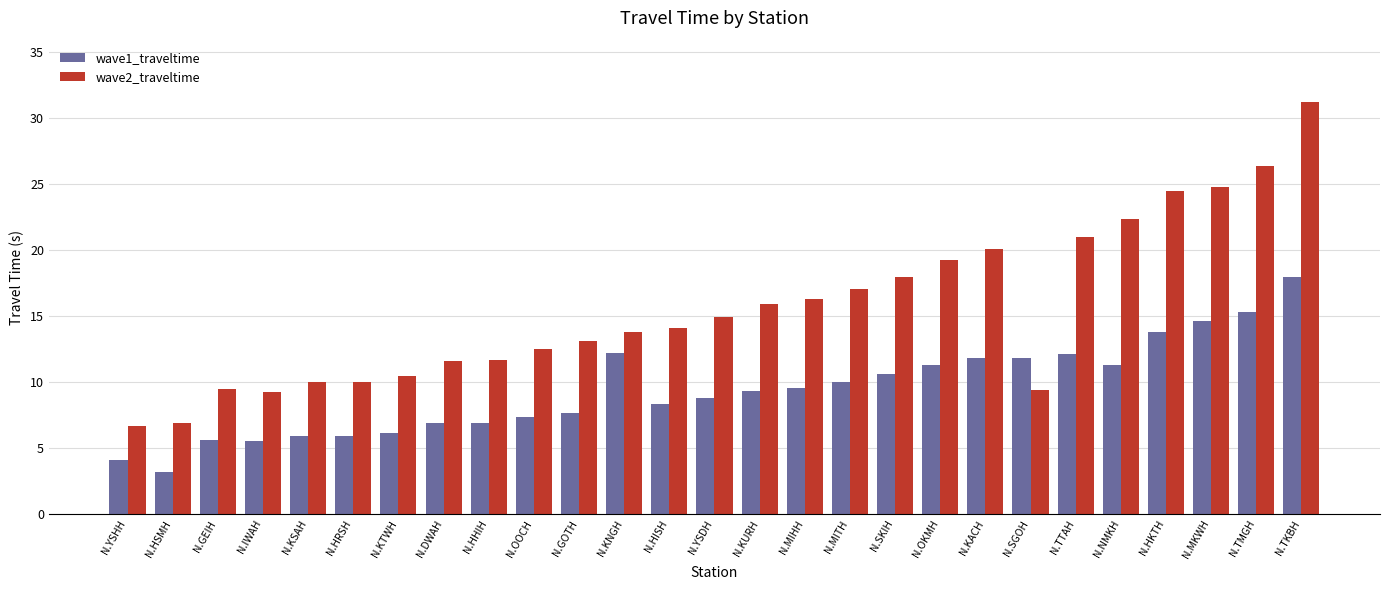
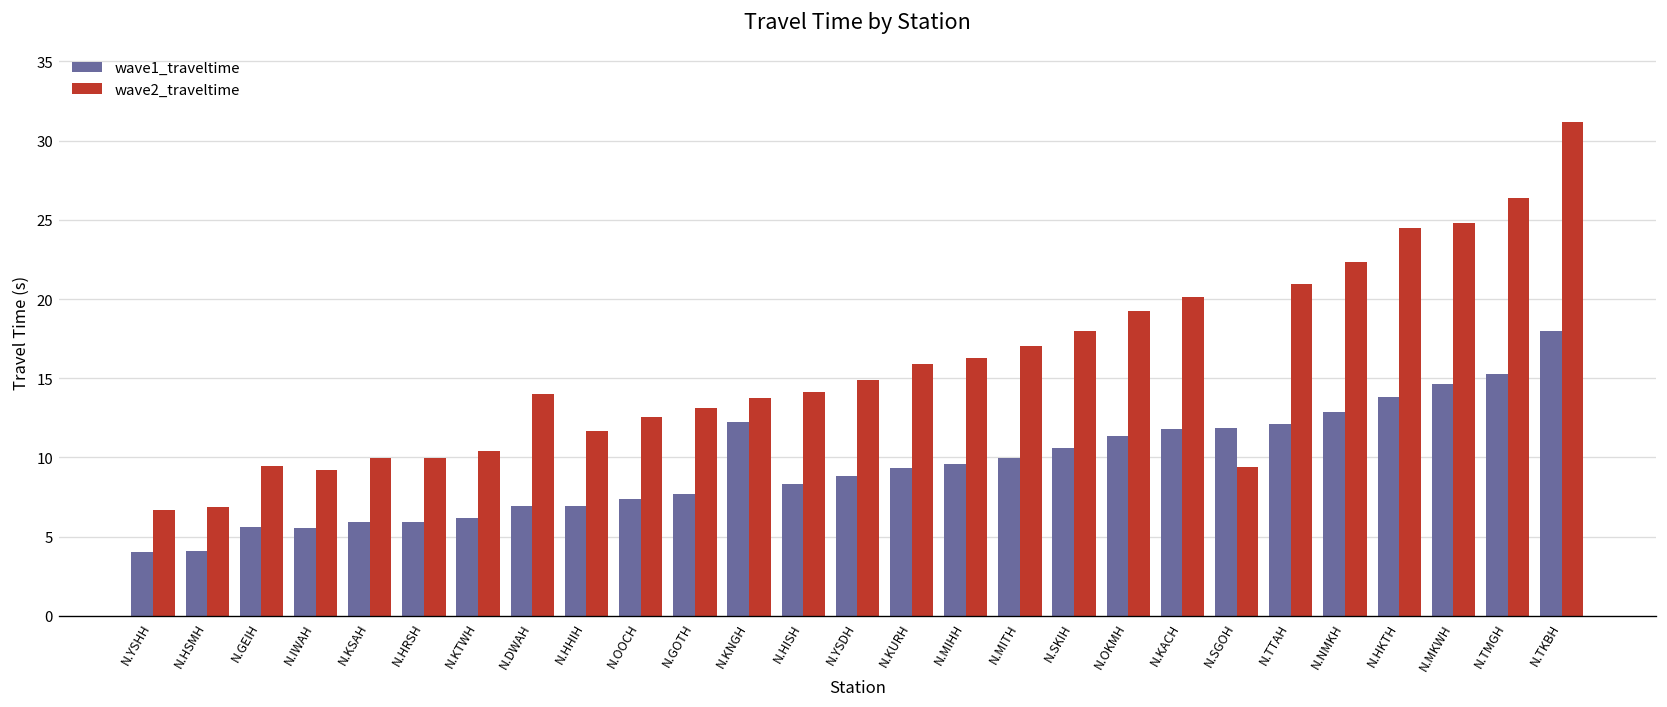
wave1_traveltime, N.HSMH: 3.2 -> 4.1
wave2_traveltime, N.DWAH: 11.6 -> 14.0
wave1_traveltime, N.NMKH: 11.3 -> 12.9
